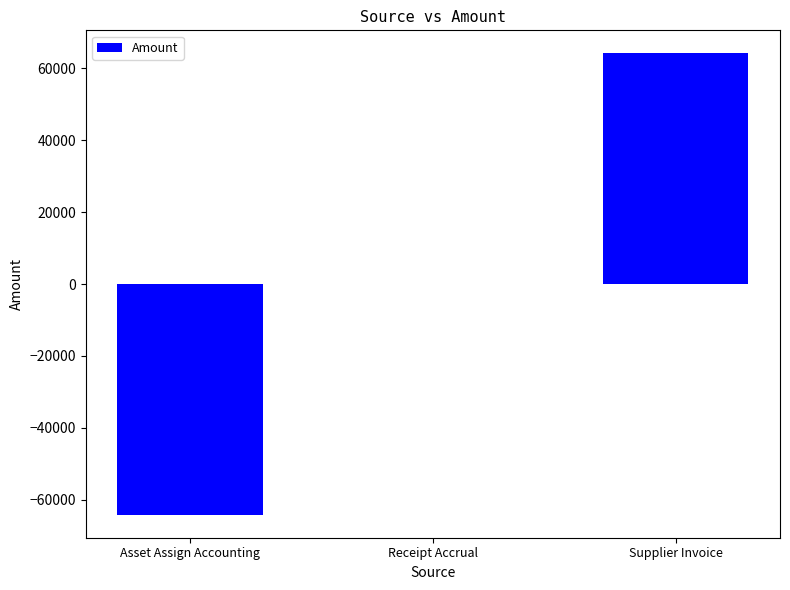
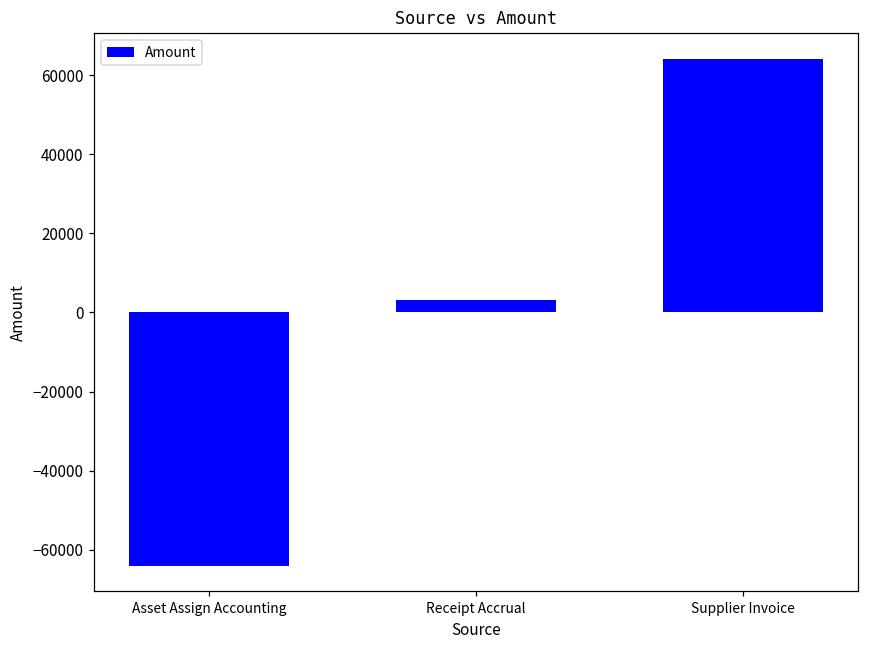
Receipt Accrual: 0 -> 3000
